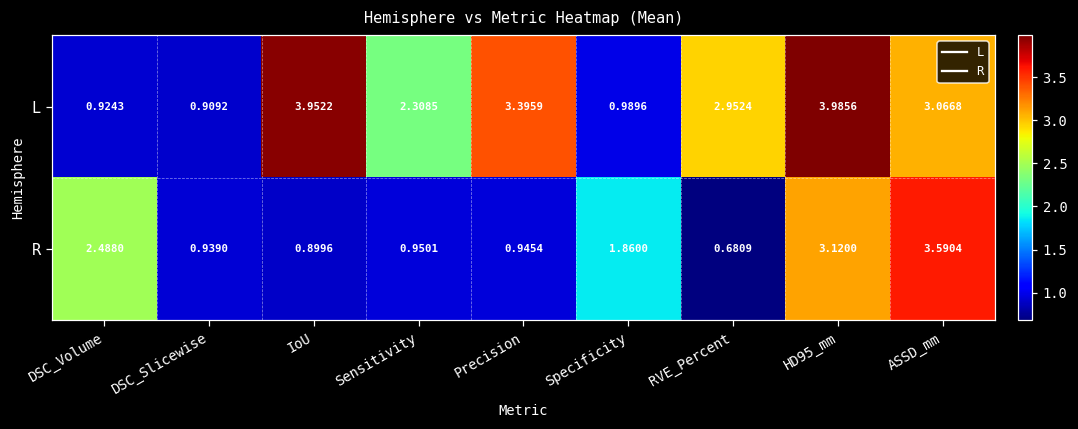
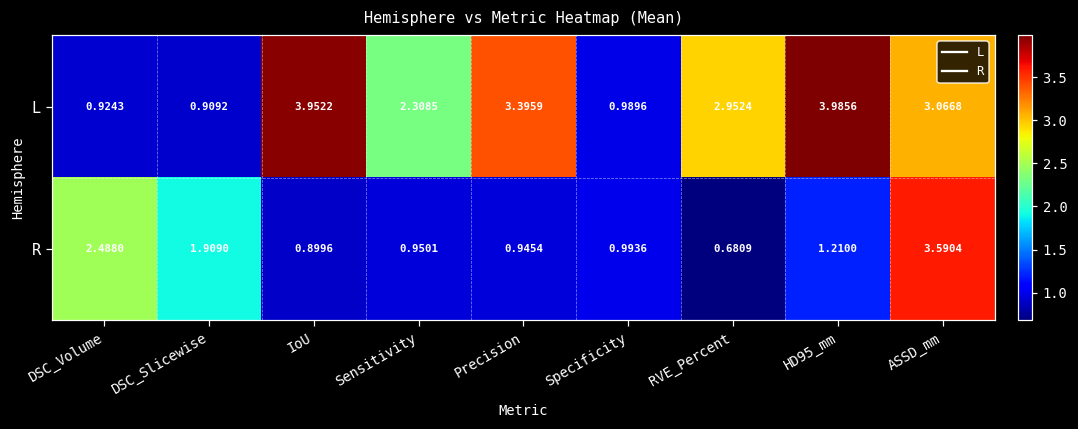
R, DSC_Slicewise: 0.9390 -> 1.9090
R, Specificity: 1.8600 -> 0.9936
R, HD95_mm: 3.1200 -> 1.2100
